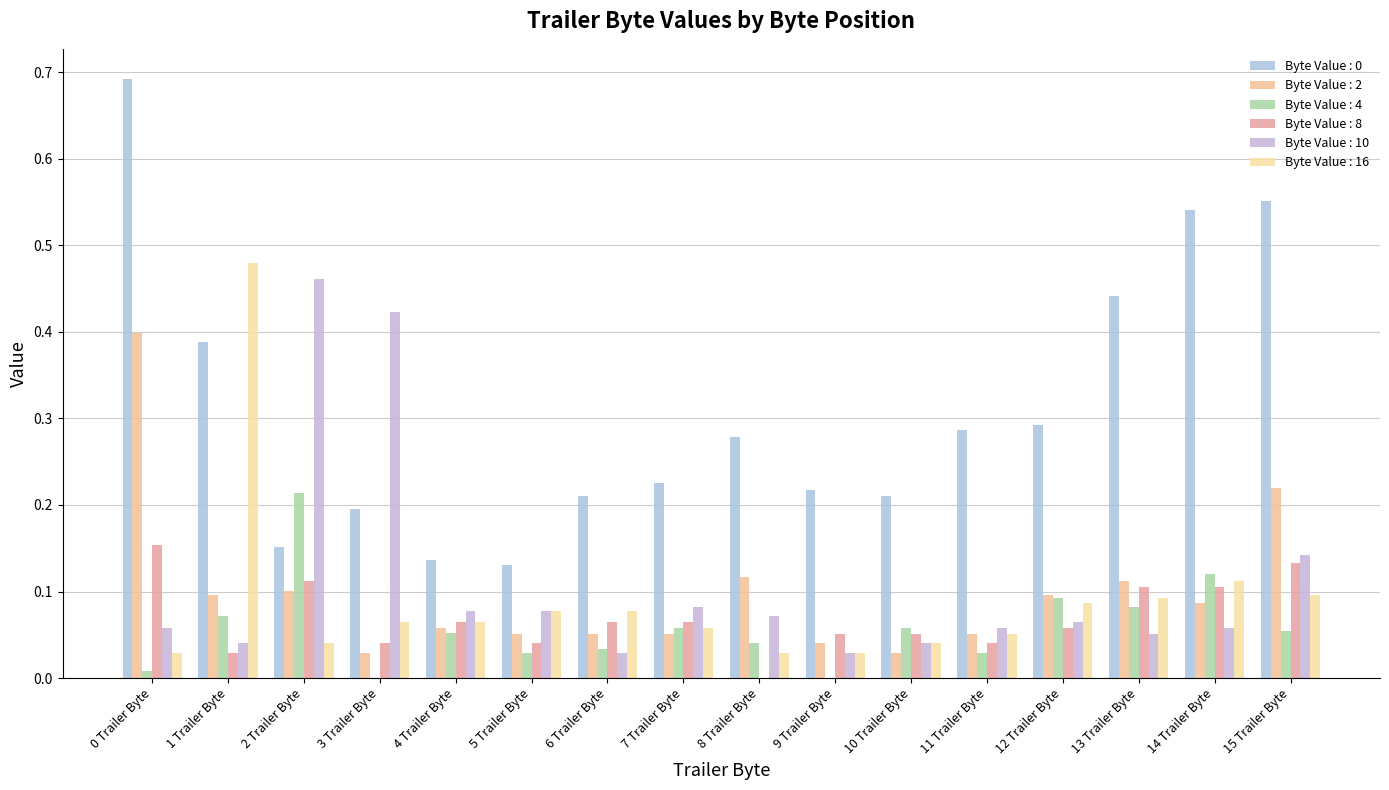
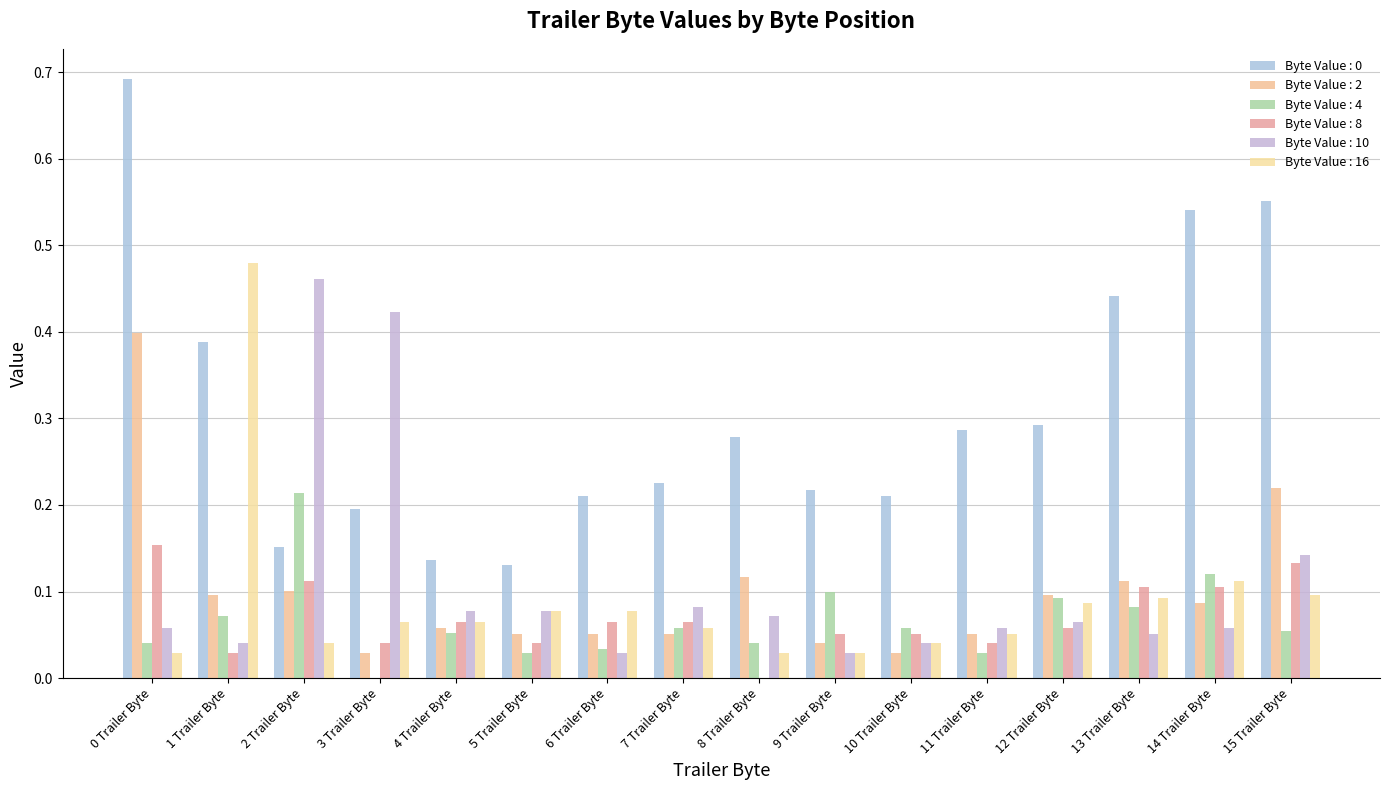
Byte Value : 4, 0 Trailer Byte: 0.01 -> 0.04
Byte Value : 4, 9 Trailer Byte: 0.0 -> 0.1
